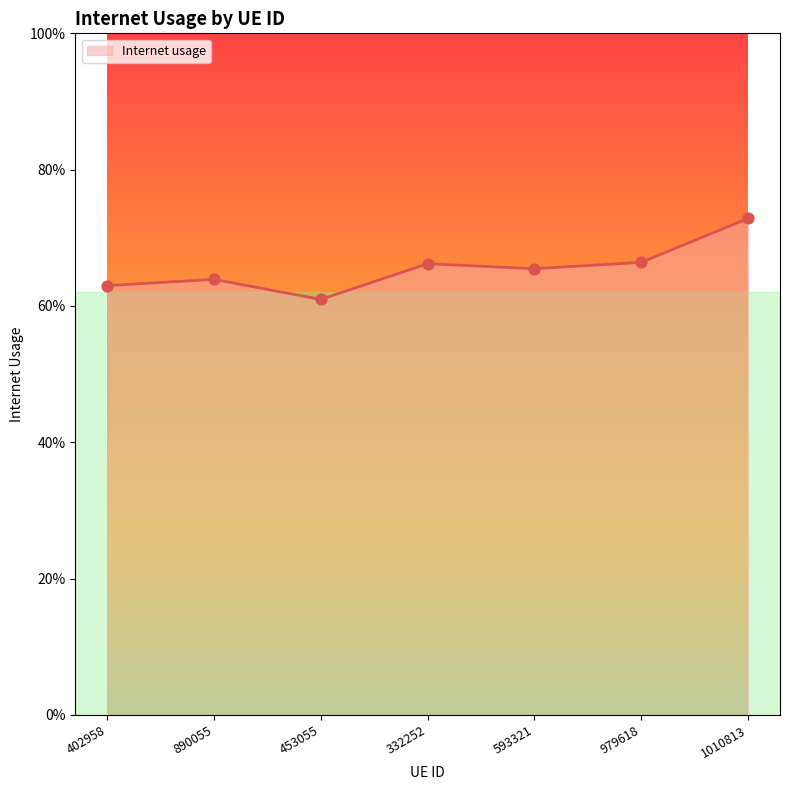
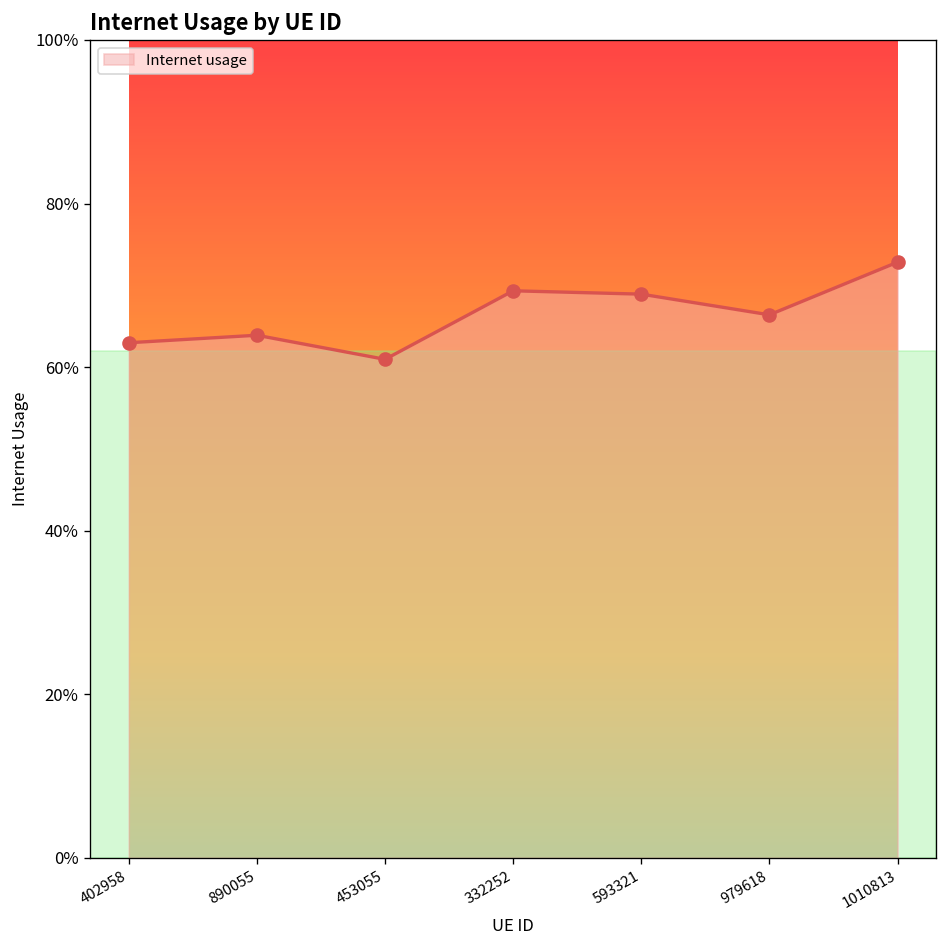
332252: 66% -> 69%
593321: 65% -> 69%
